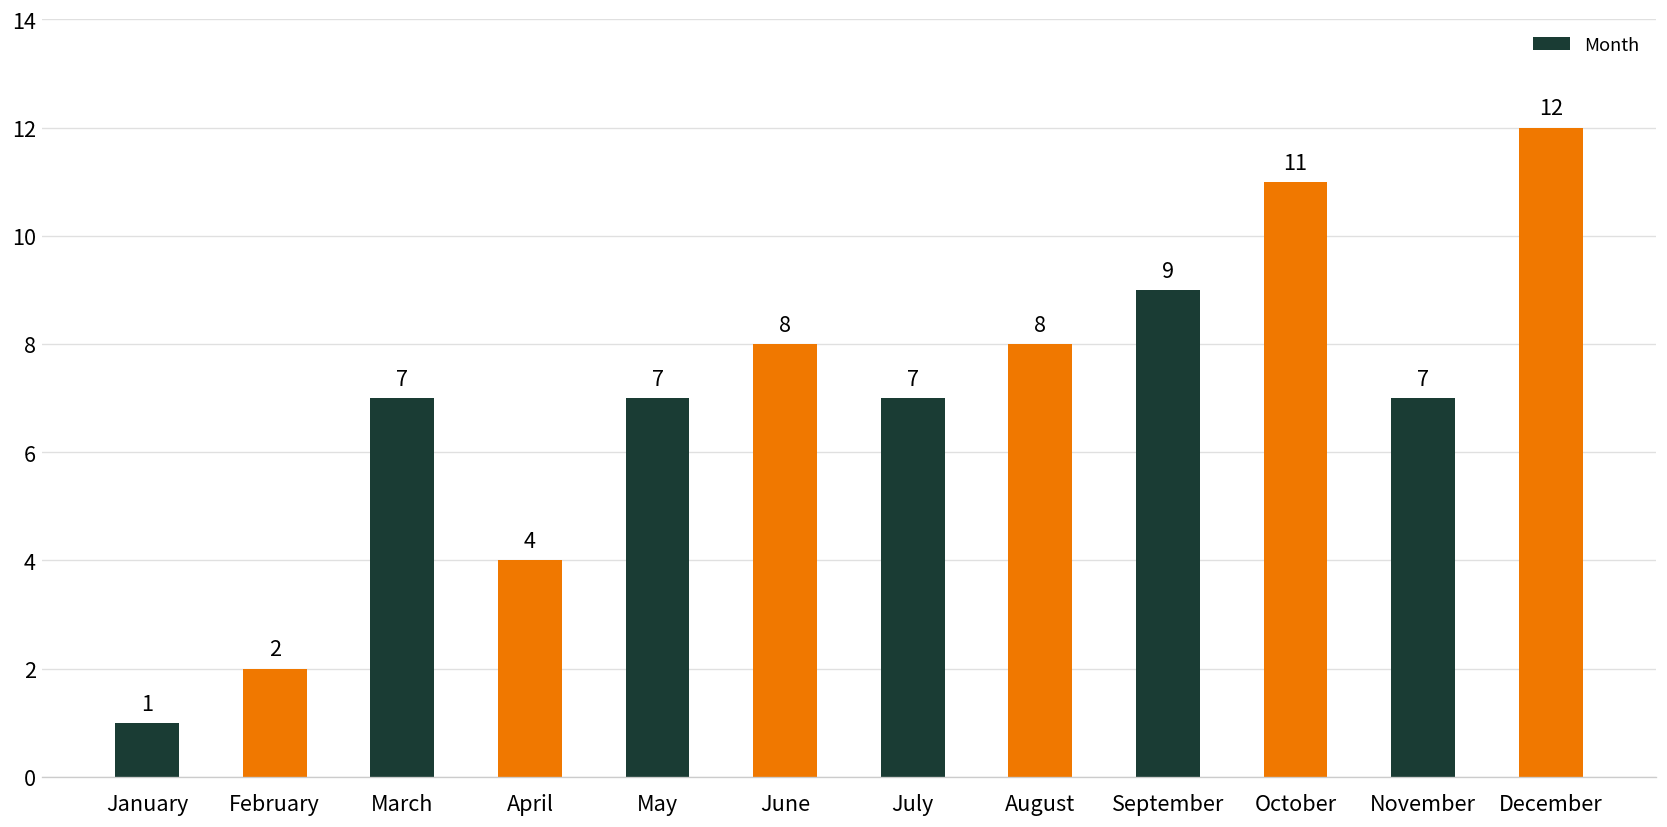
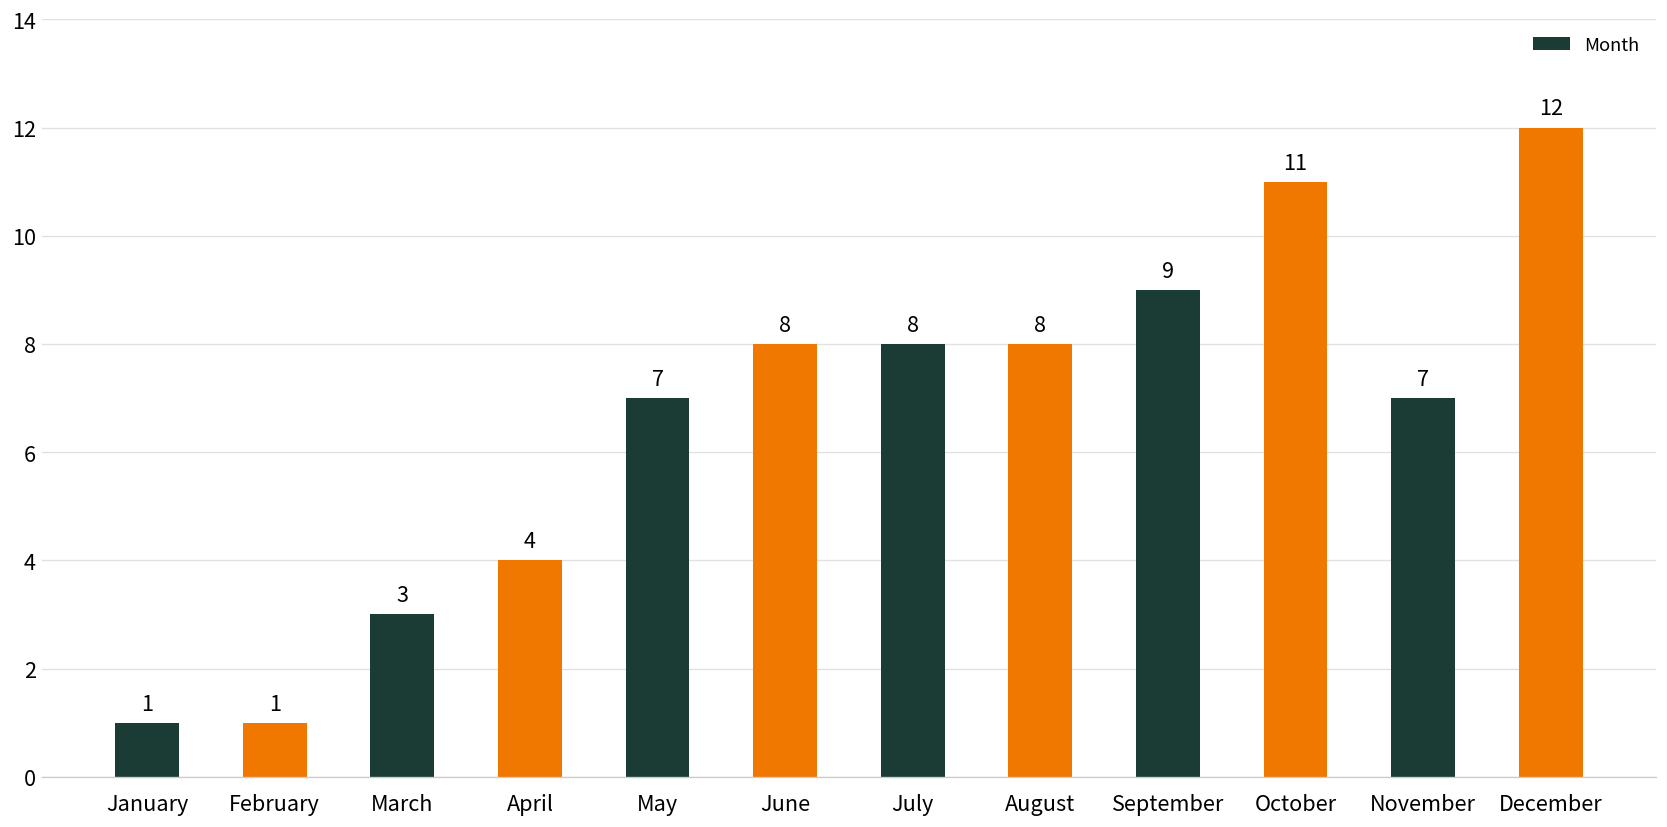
February: 2 -> 1
March: 7 -> 3
July: 7 -> 8
